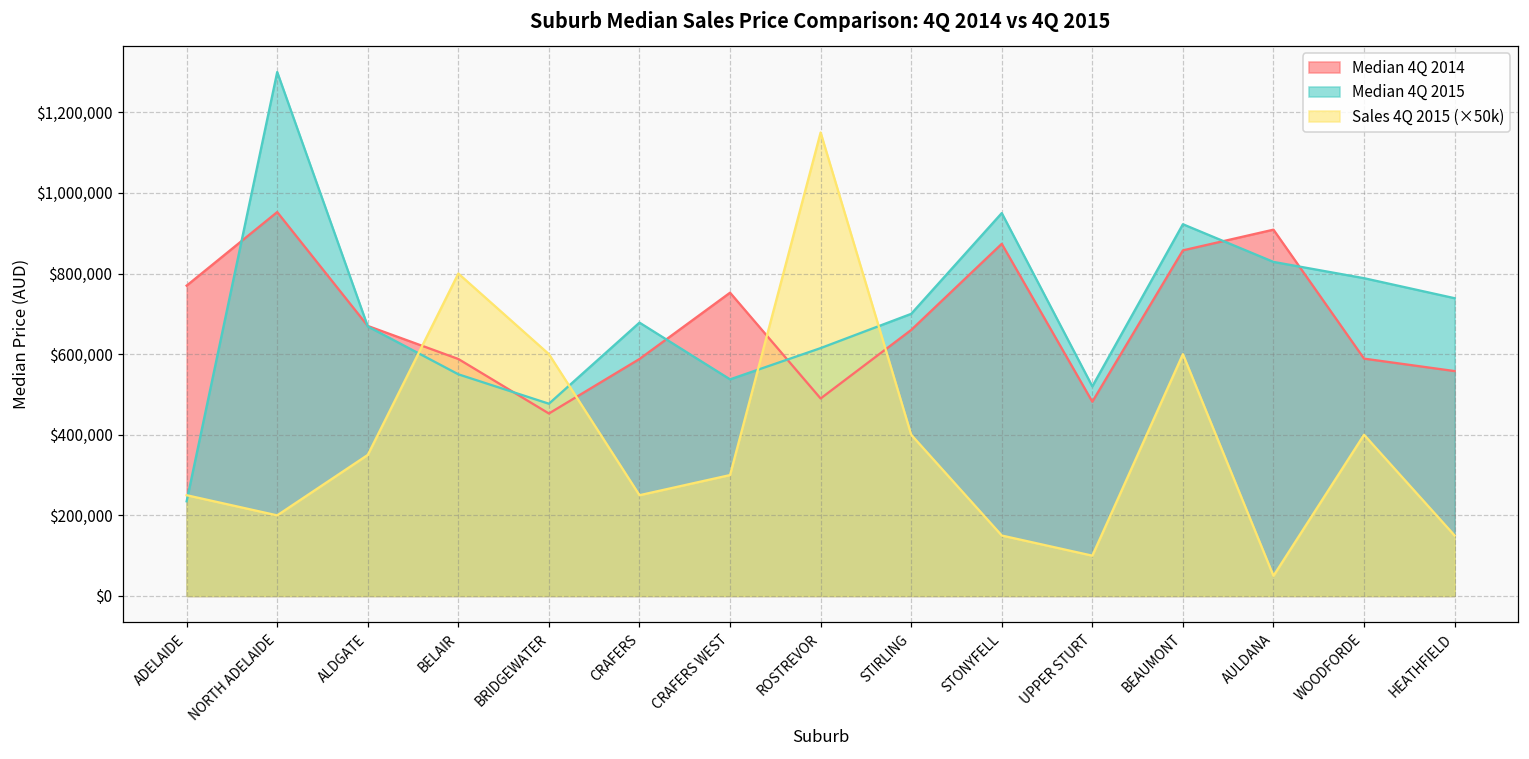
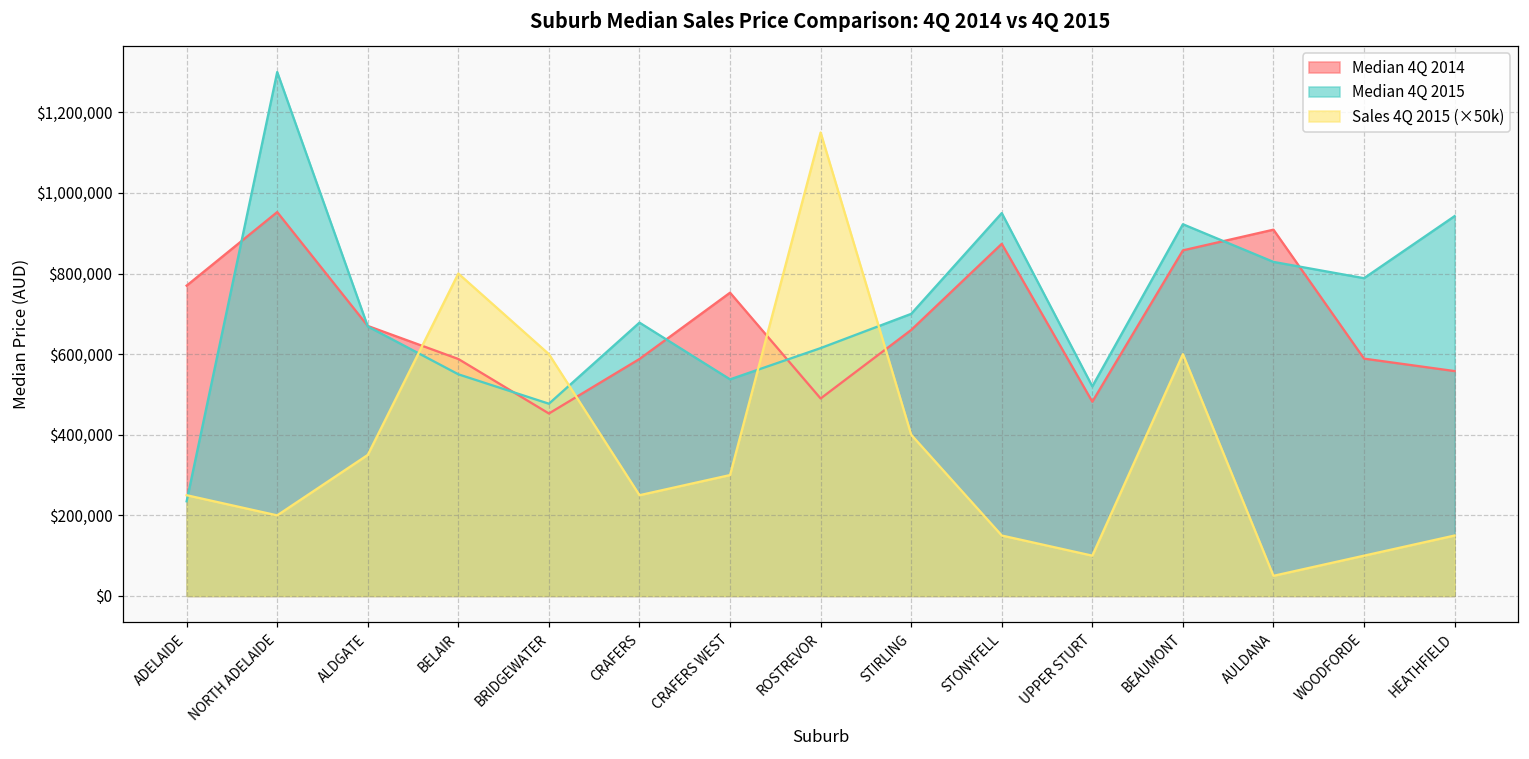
Sales 4Q 2015 (×50k), WOODFORDE: $400,000 -> $100,000
Median 4Q 2015, HEATHFIELD: $740,000 -> $940,000
